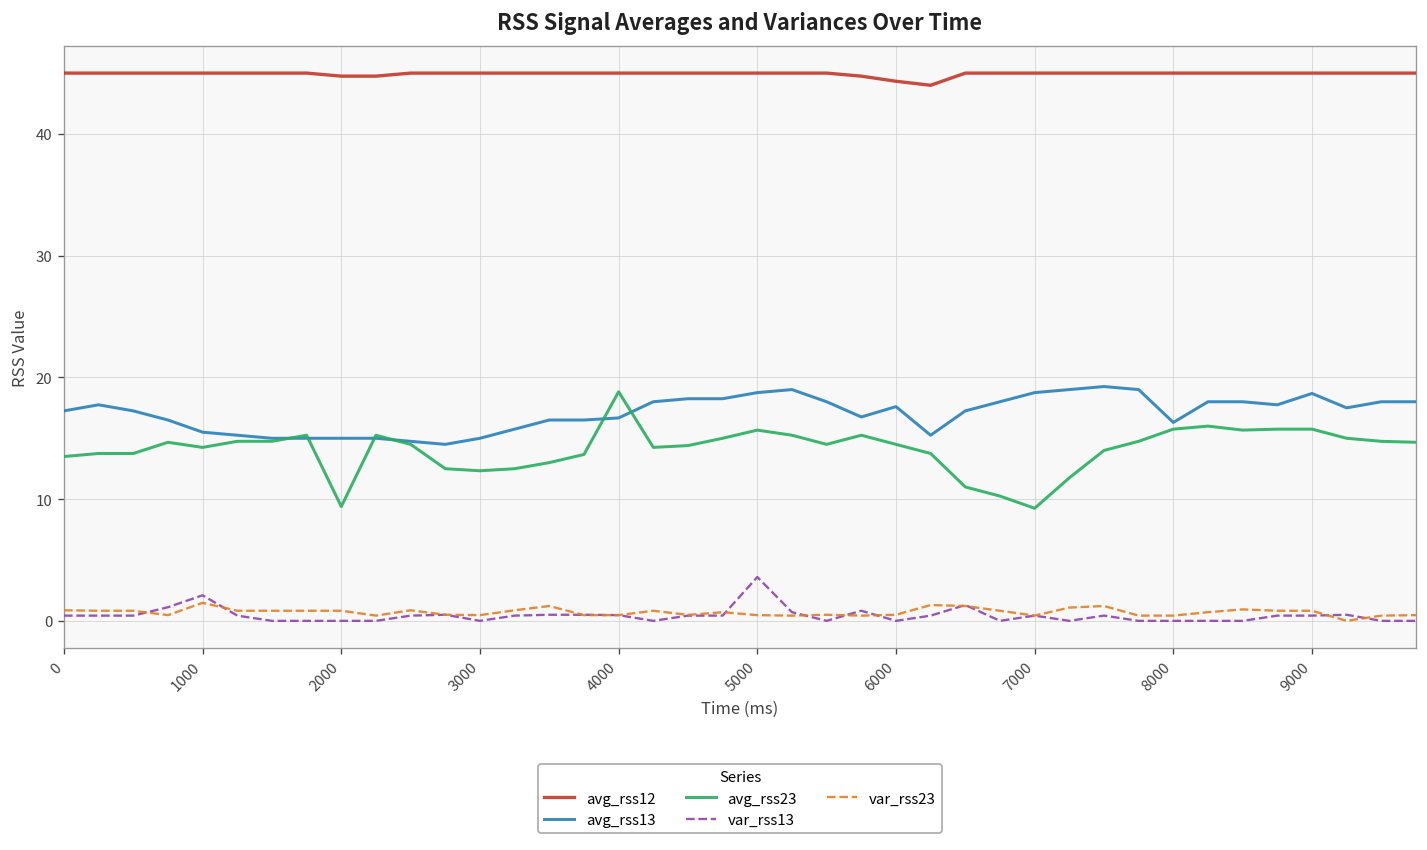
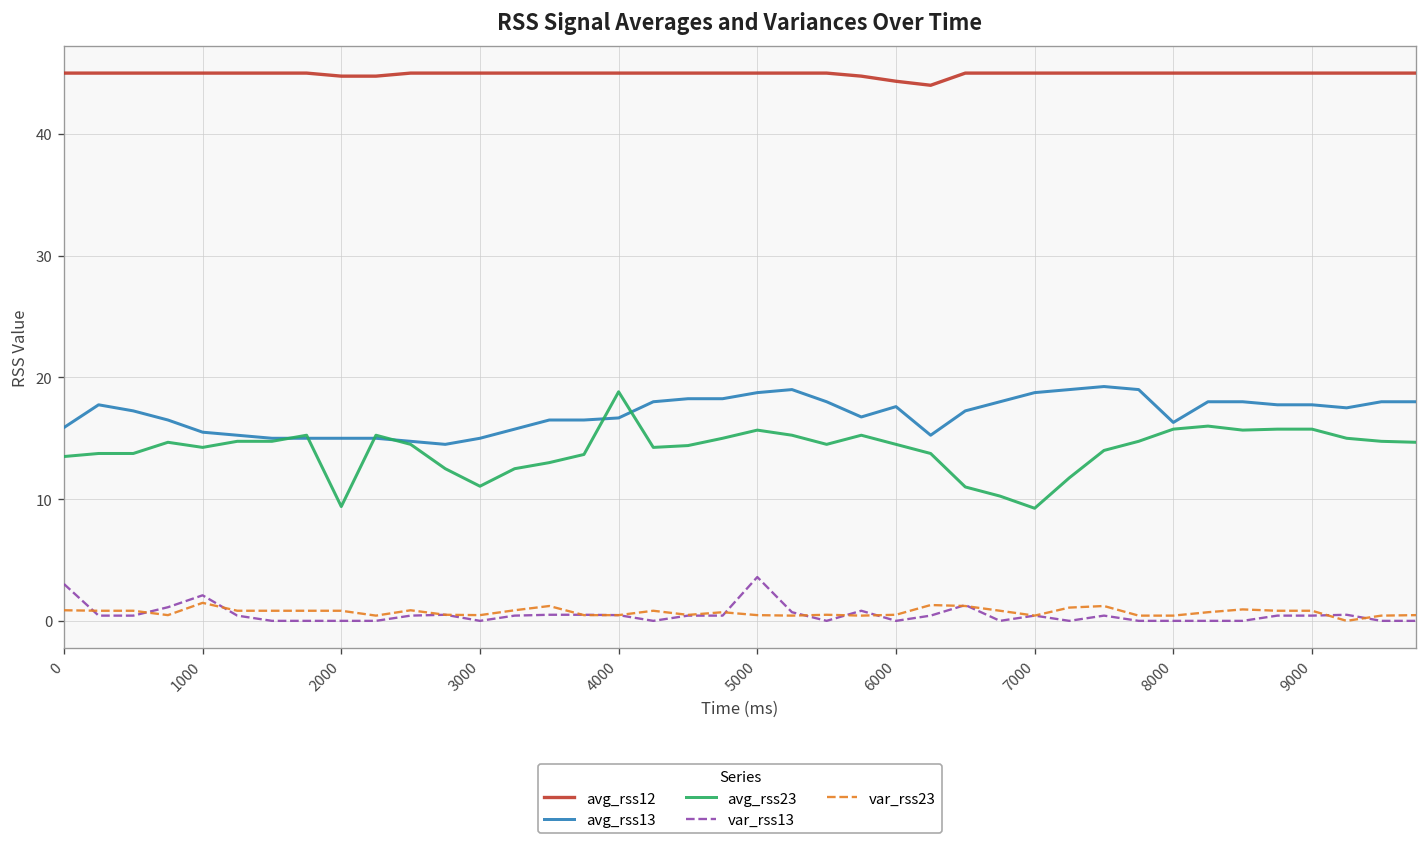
avg_rss13, 0: 17.3 -> 15.9
var_rss13, 0: 0.4 -> 3.0
avg_rss23, 3000: 12.3 -> 11.1
avg_rss13, 9000: 18.7 -> 17.8
